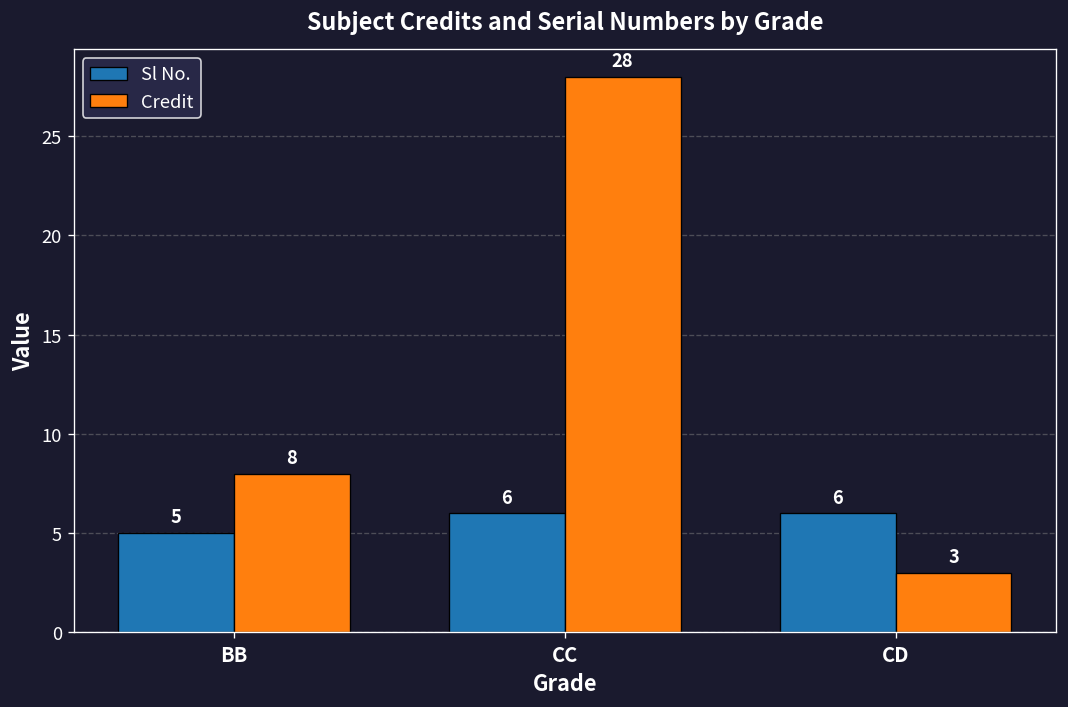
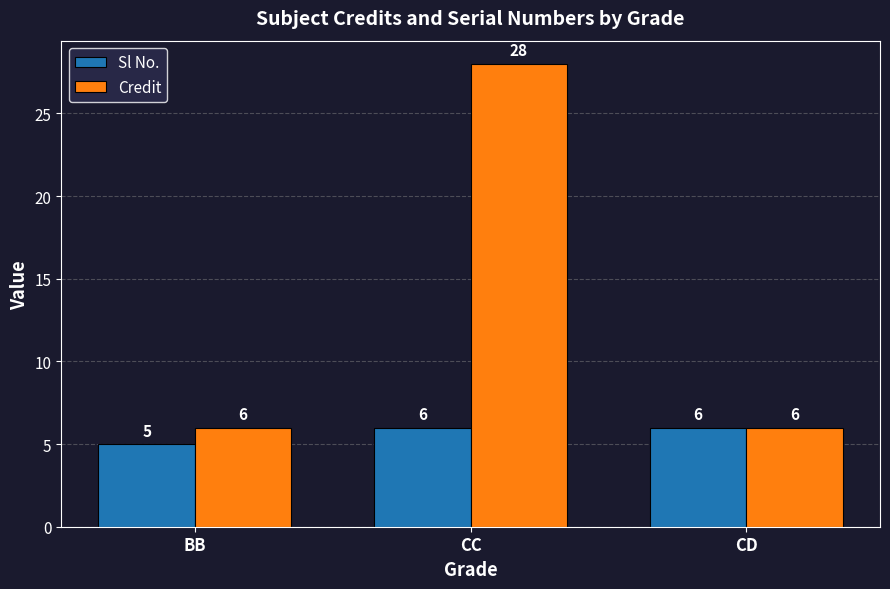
Credit, BB: 8 -> 6
Credit, CD: 3 -> 6
